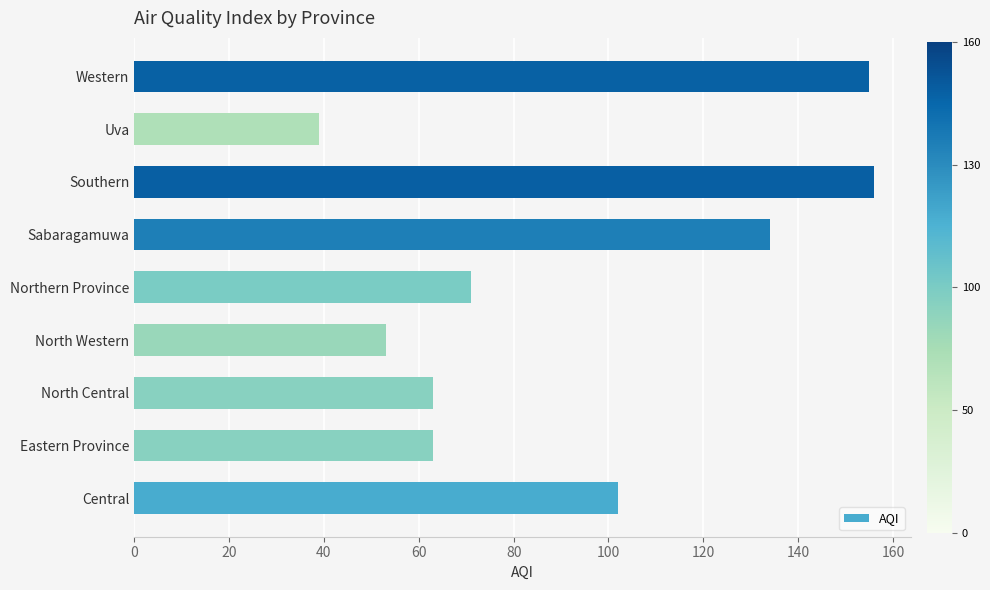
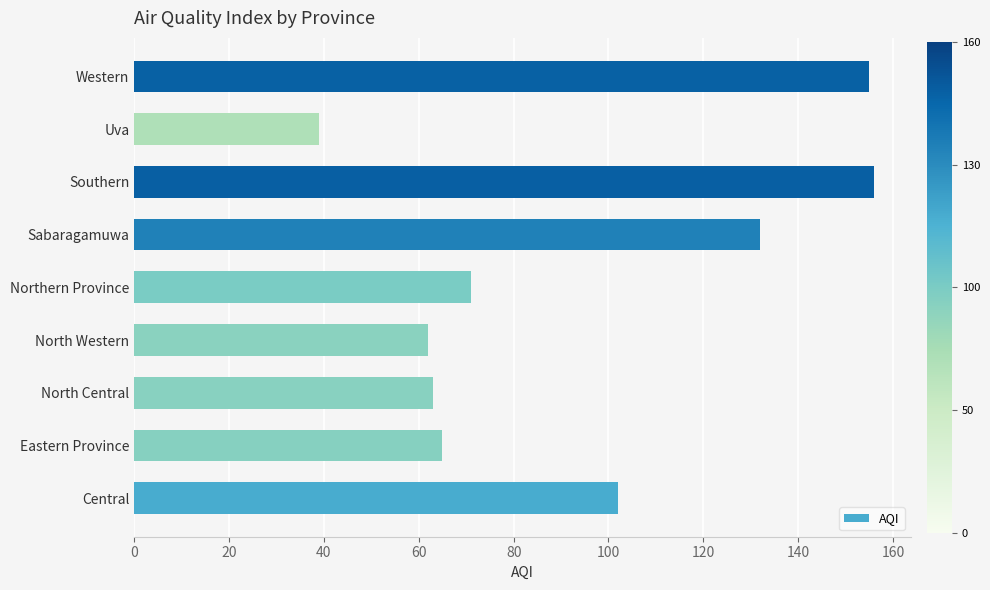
Sabaragamuwa: 134 -> 132
North Western: 53 -> 62
Eastern Province: 63 -> 65
